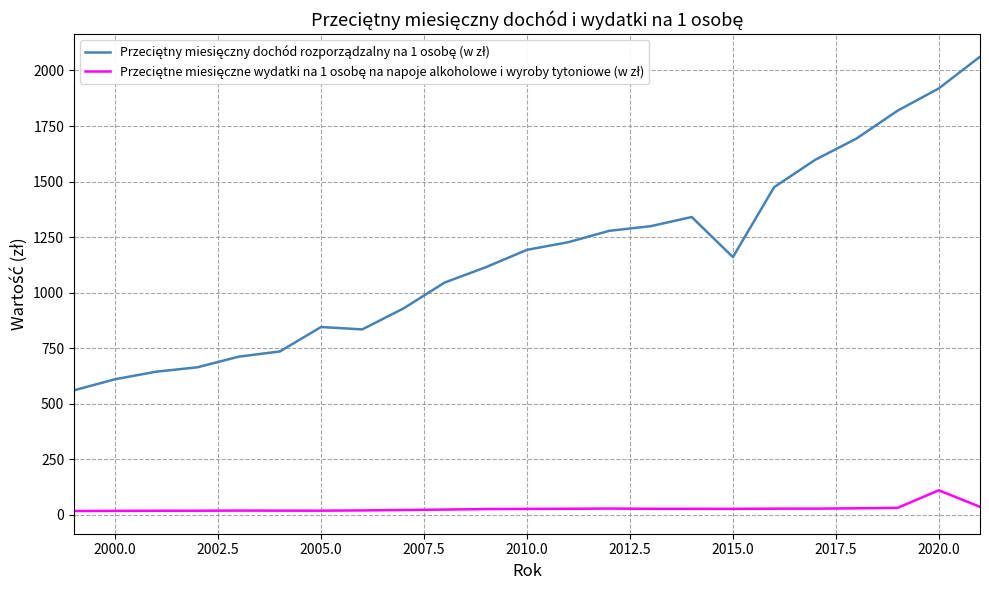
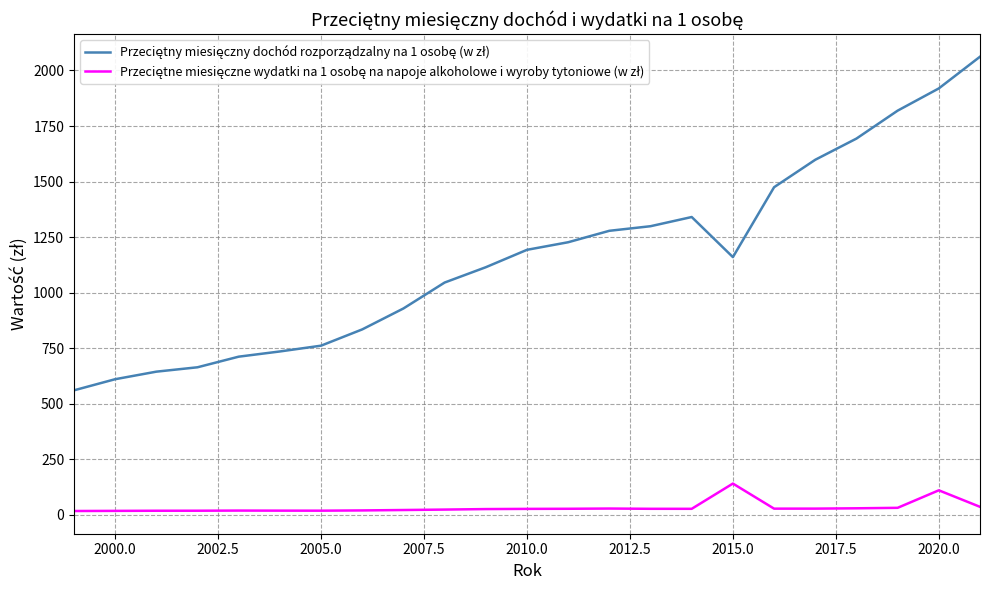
Przeciętny miesięczny dochód rozporządzalny na 1 osobę (w zł), 2005.0: 850 -> 760
Przeciętne miesięczne wydatki na 1 osobę na napoje alkoholowe i wyroby tytoniowe (w zł), 2015.0: 30 -> 140
